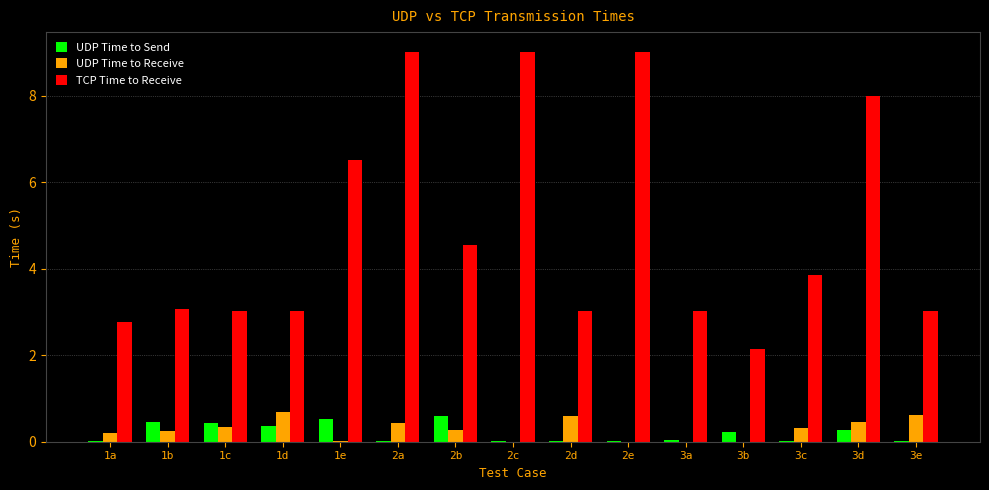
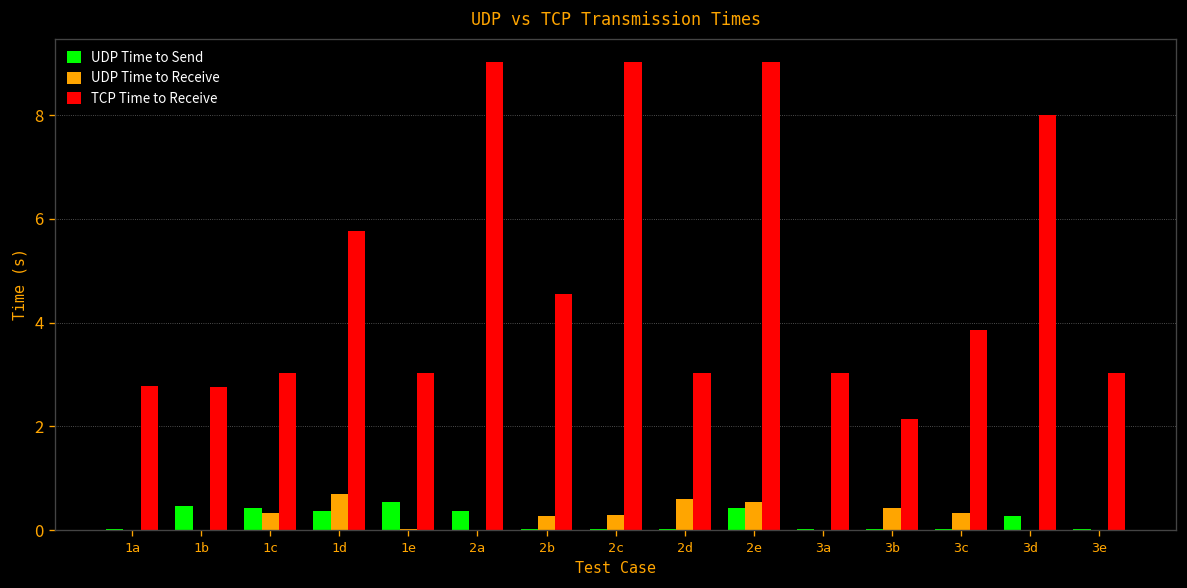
UDP Time to Receive, 1a: 0.2 -> 0.0
UDP Time to Receive, 1b: 0.3 -> 0.0
TCP Time to Receive, 1b: 3.1 -> 2.8
TCP Time to Receive, 1d: 3.0 -> 5.8
TCP Time to Receive, 1e: 6.5 -> 3.0
UDP Time to Send, 2a: 0.0 -> 0.4
UDP Time to Receive, 2a: 0.4 -> 0.0
UDP Time to Send, 2b: 0.6 -> 0.0
UDP Time to Receive, 2c: 0.0 -> 0.3
UDP Time to Send, 2e: 0.0 -> 0.4
UDP Time to Receive, 2e: 0.0 -> 0.5
UDP Time to Send, 3b: 0.2 -> 0.0
UDP Time to Receive, 3b: 0.0 -> 0.4
UDP Time to Receive, 3d: 0.5 -> 0.0
UDP Time to Receive, 3e: 0.6 -> 0.0
